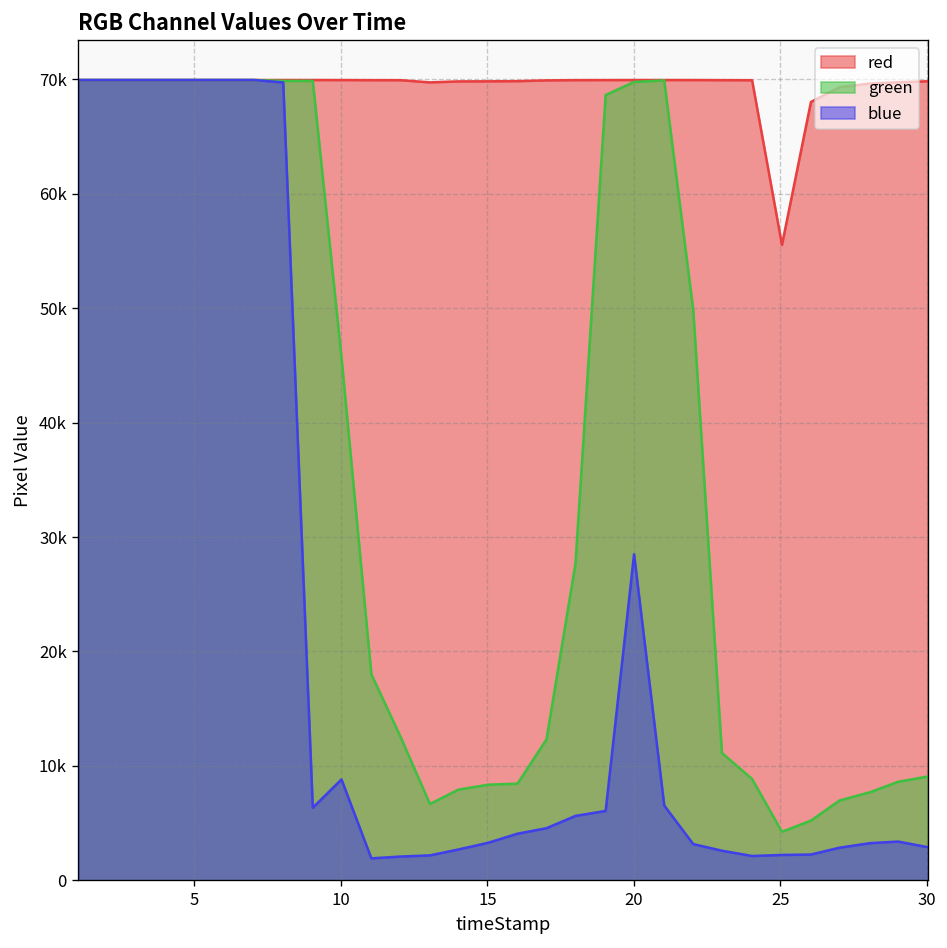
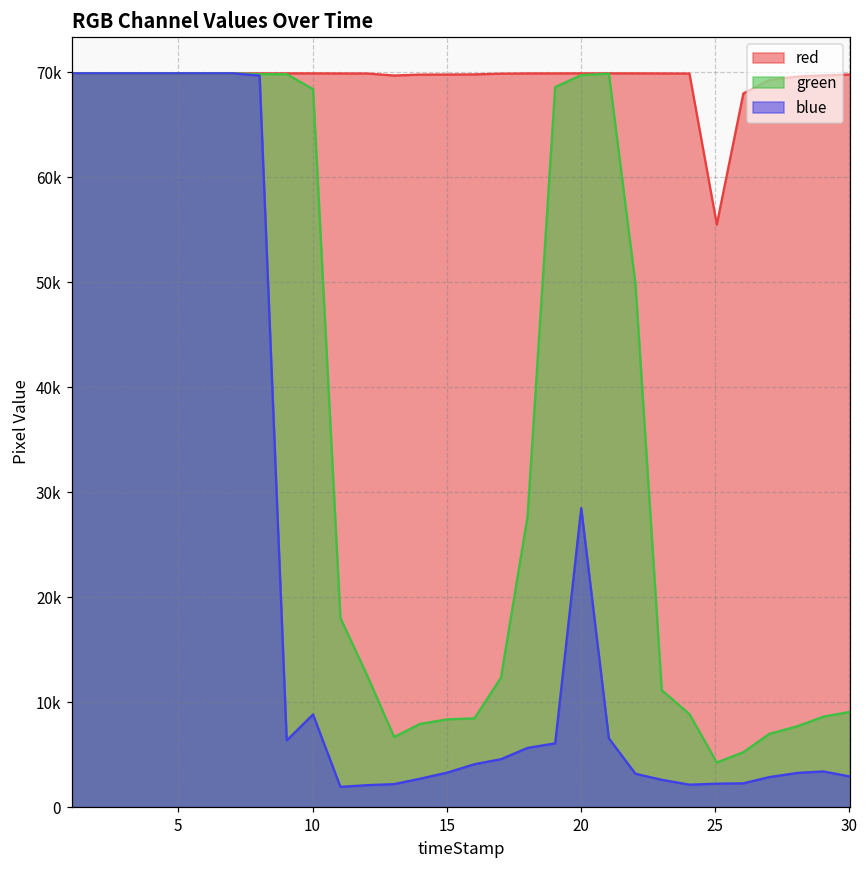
green, 10: 46000 -> 68000
